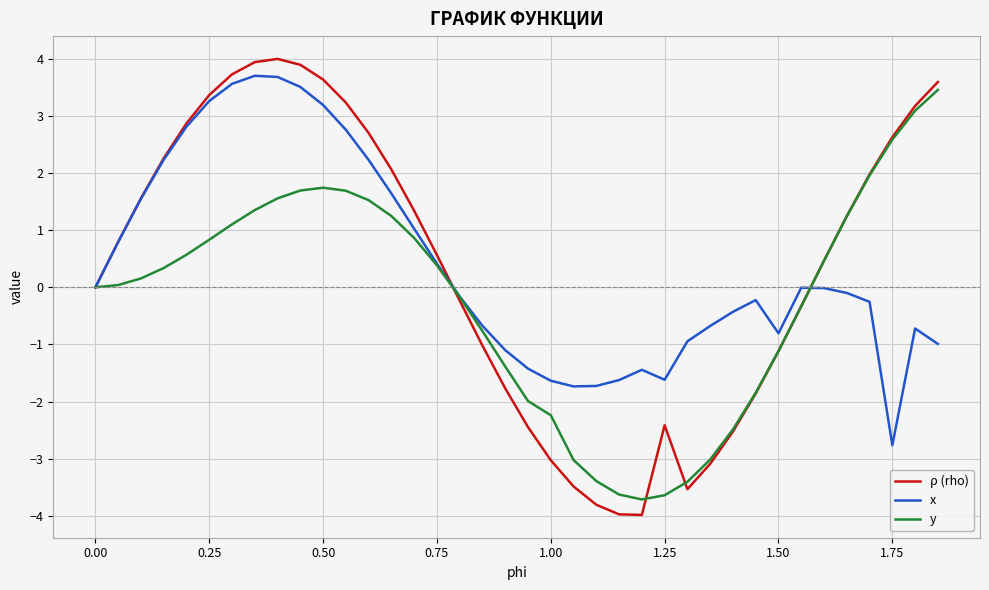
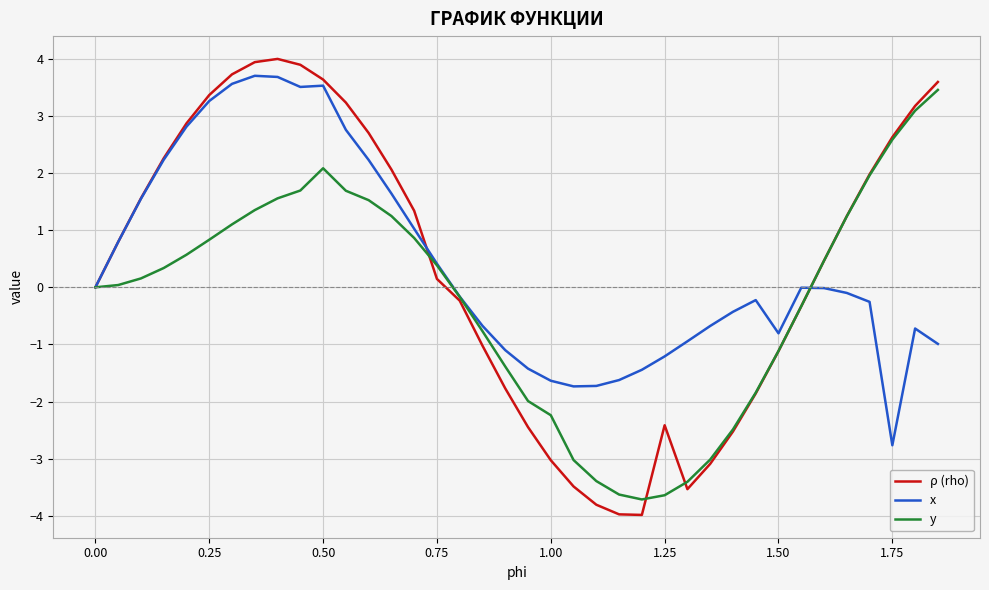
x, 0.50: 3.2 -> 3.5
y, 0.50: 1.7 -> 2.1
ρ (rho), 0.75: 0.6 -> 0.1
x, 1.25: -1.6 -> -1.2
